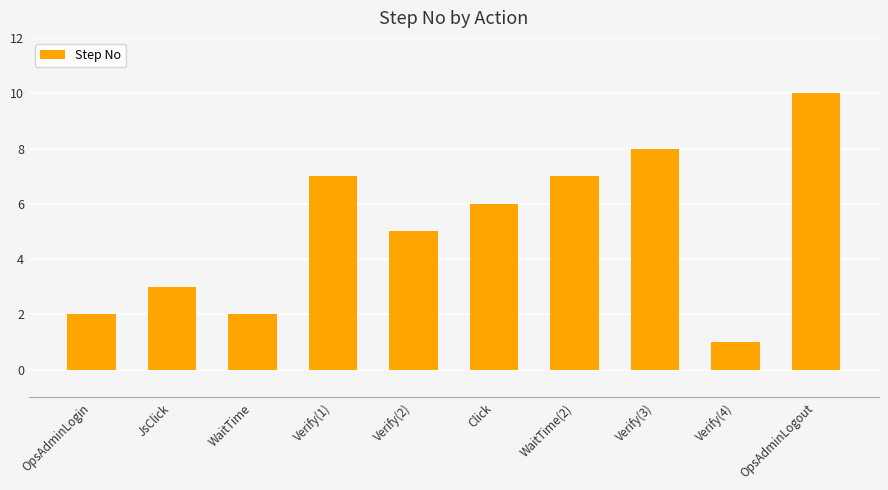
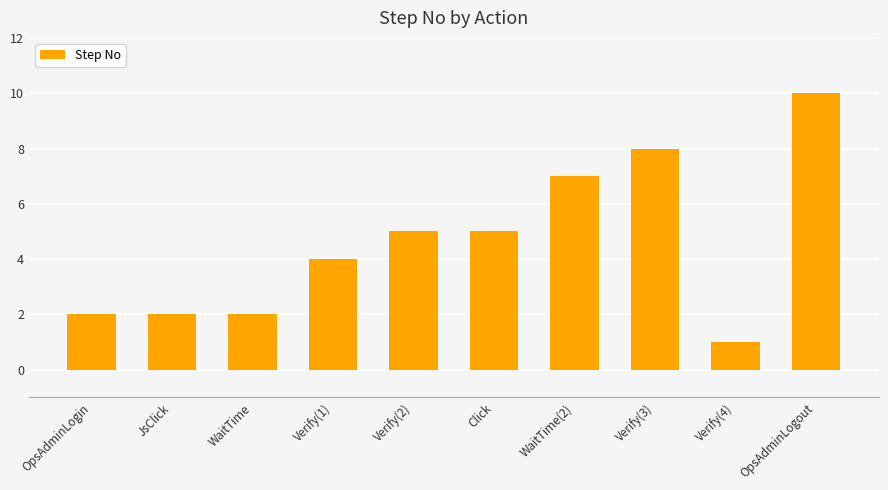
JsClick: 3 -> 2
Verify(1): 7 -> 4
Click: 6 -> 5
